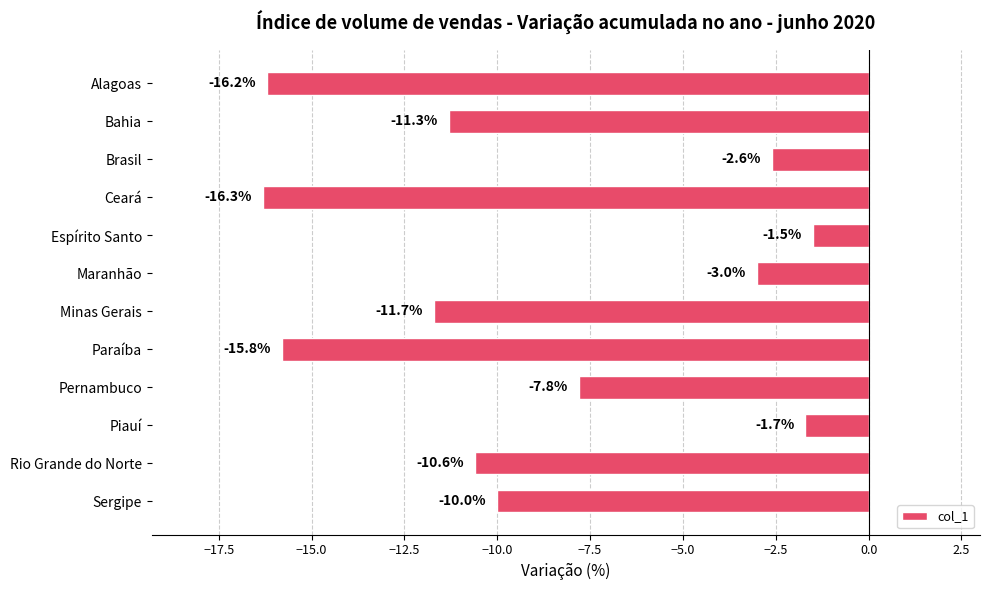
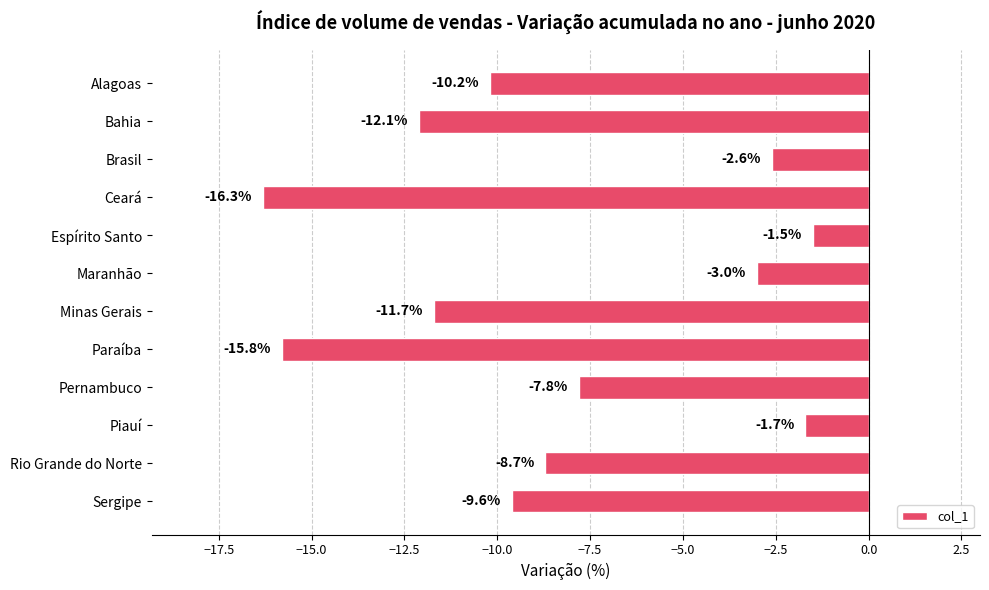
Alagoas: -16.2% -> -10.2%
Bahia: -11.3% -> -12.1%
Rio Grande do Norte: -10.6% -> -8.7%
Sergipe: -10.0% -> -9.6%
